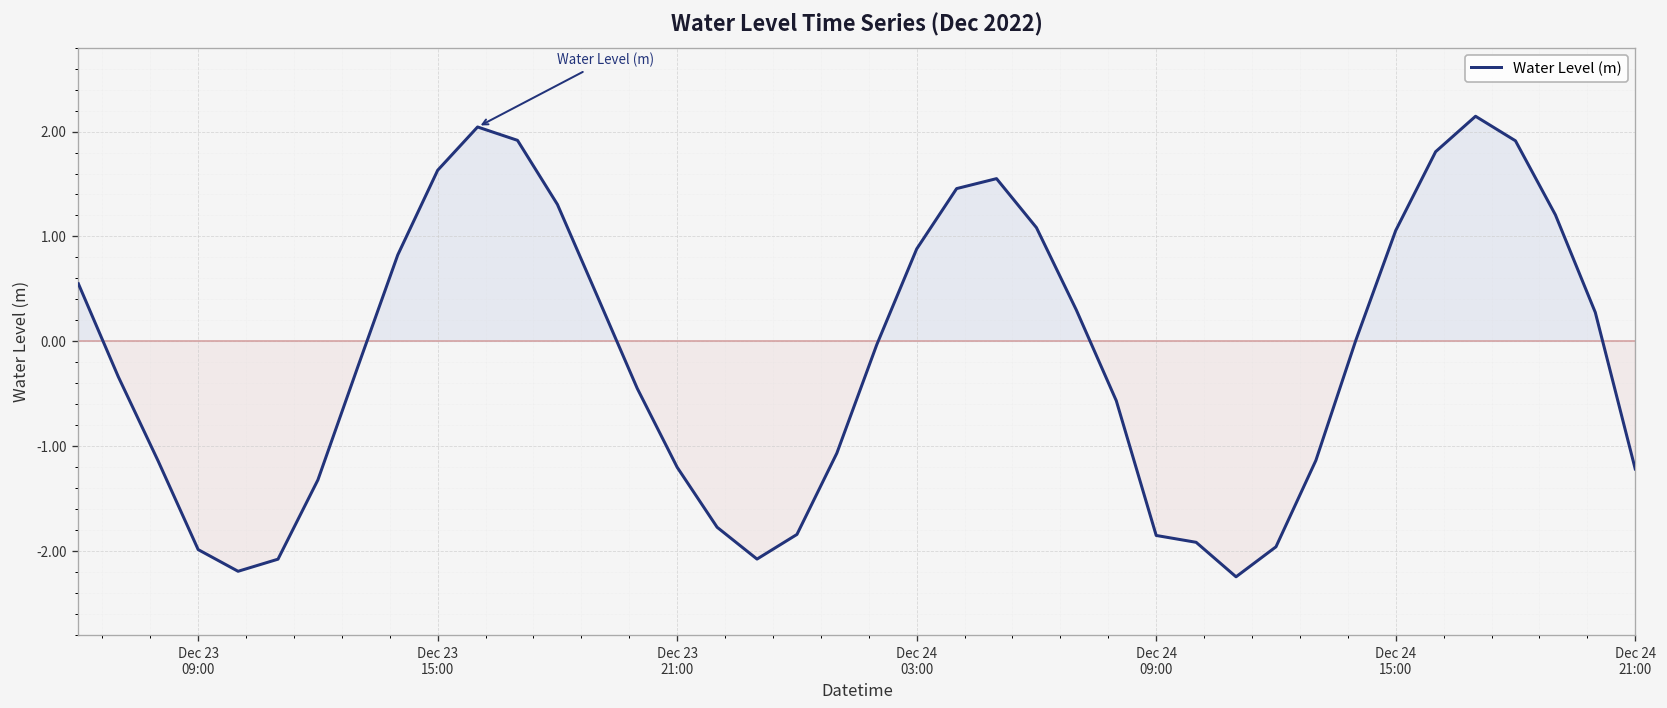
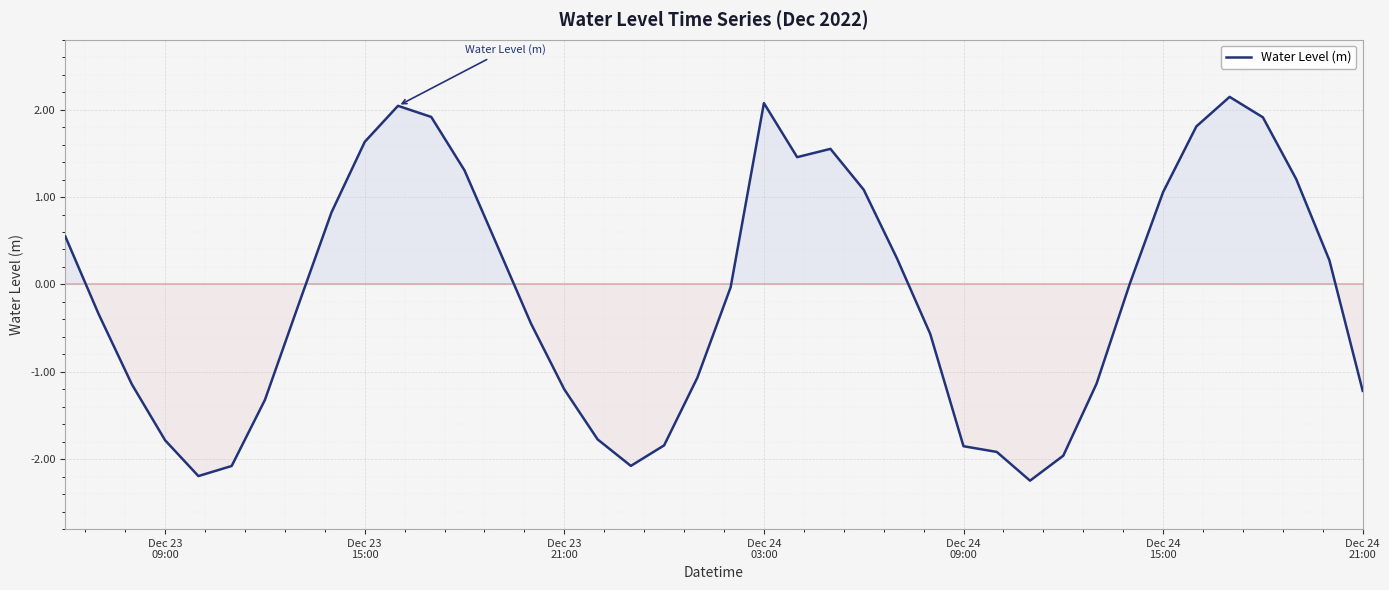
Dec 23 09:00: -2.0 -> -1.8
Dec 24 03:00: 0.9 -> 2.1
